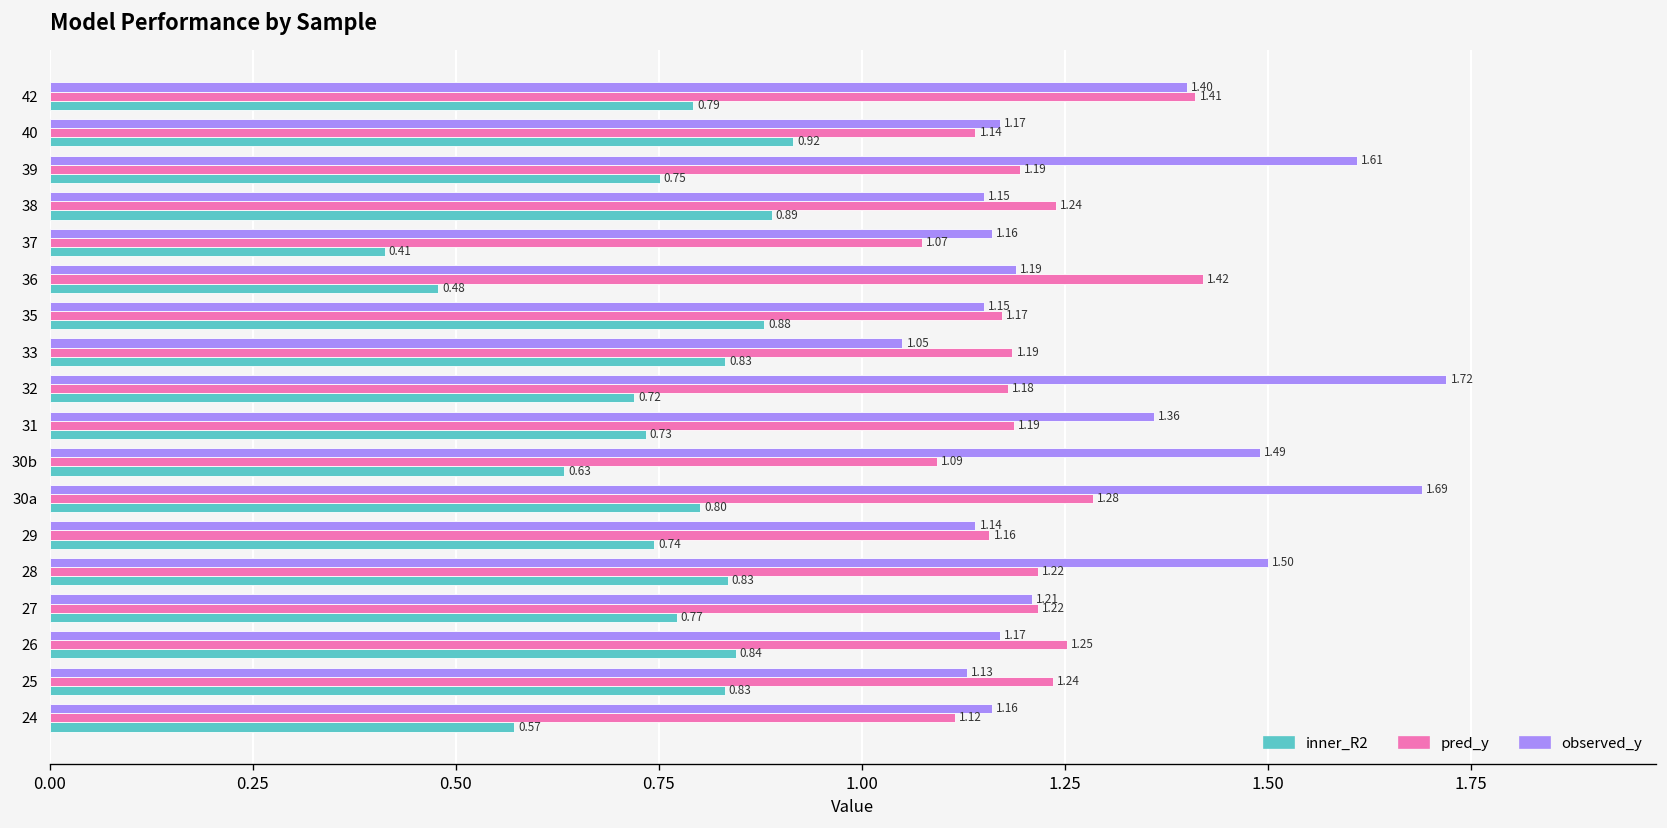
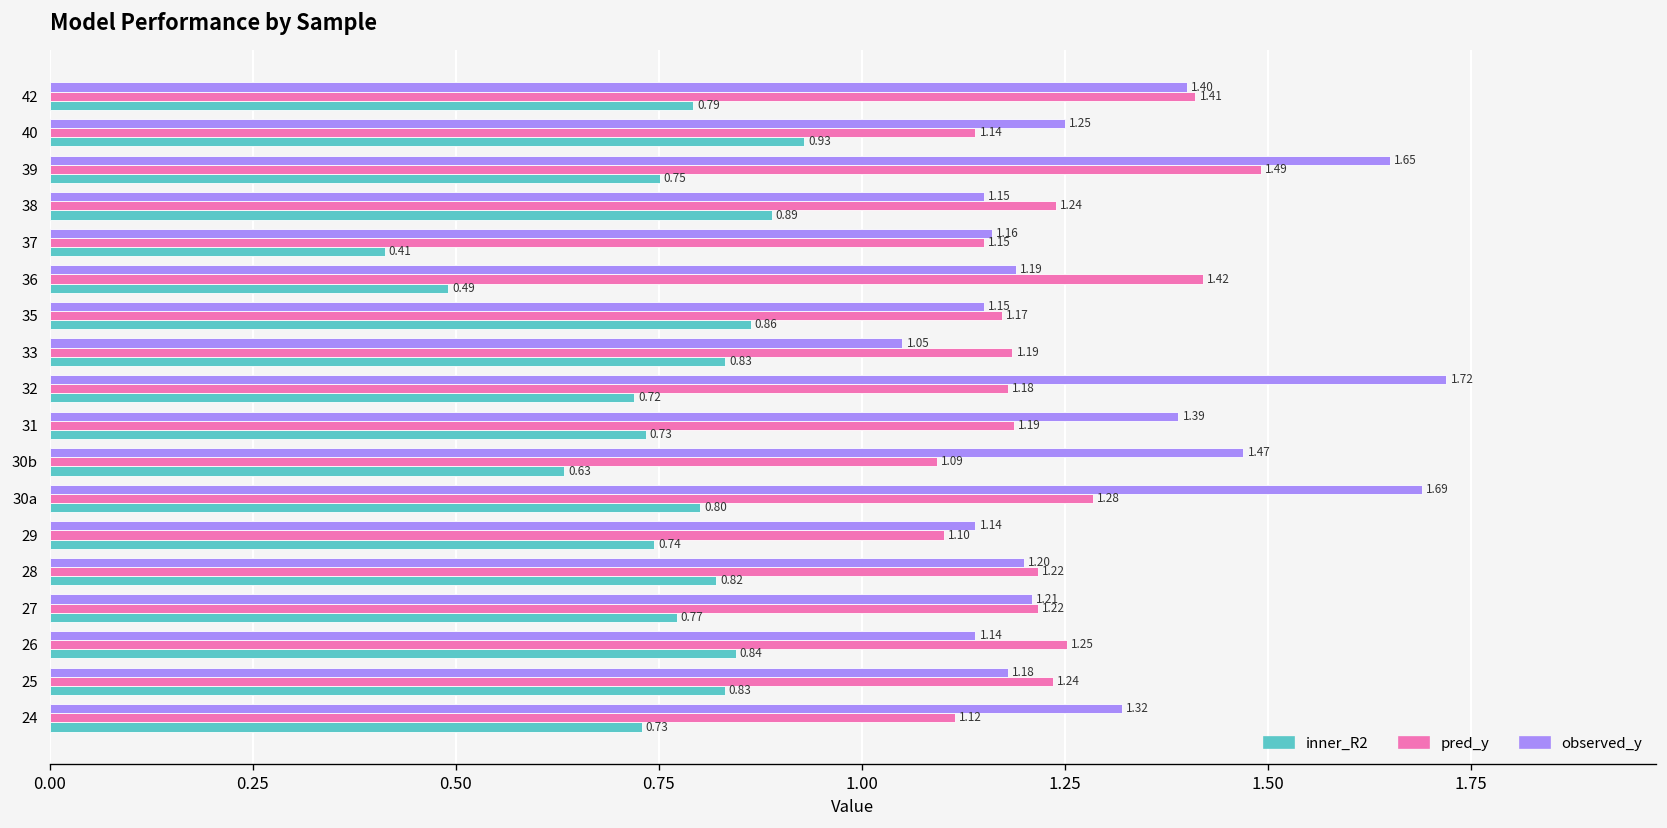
observed_y, 40: 1.17 -> 1.25
inner_R2, 40: 0.92 -> 0.93
observed_y, 39: 1.61 -> 1.65
pred_y, 39: 1.19 -> 1.49
pred_y, 37: 1.07 -> 1.15
inner_R2, 36: 0.48 -> 0.49
inner_R2, 35: 0.88 -> 0.86
observed_y, 31: 1.36 -> 1.39
observed_y, 30b: 1.49 -> 1.47
pred_y, 29: 1.16 -> 1.10
observed_y, 28: 1.50 -> 1.20
inner_R2, 28: 0.83 -> 0.82
observed_y, 26: 1.17 -> 1.14
observed_y, 25: 1.13 -> 1.18
observed_y, 24: 1.16 -> 1.32
inner_R2, 24: 0.57 -> 0.73
